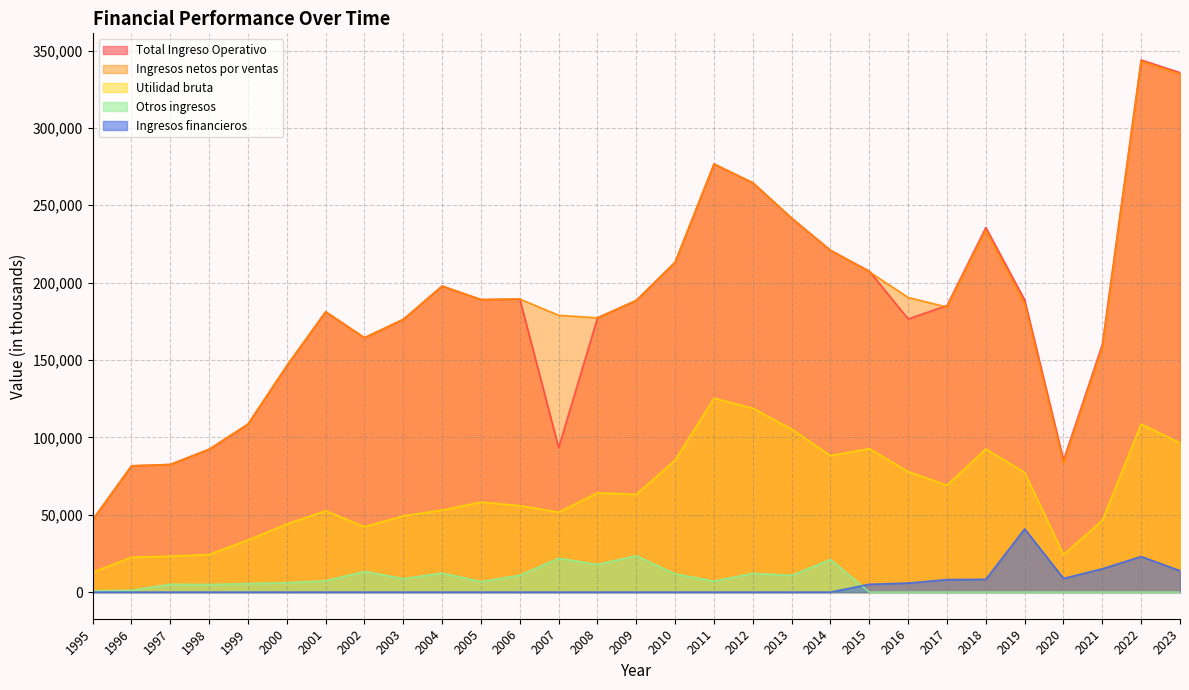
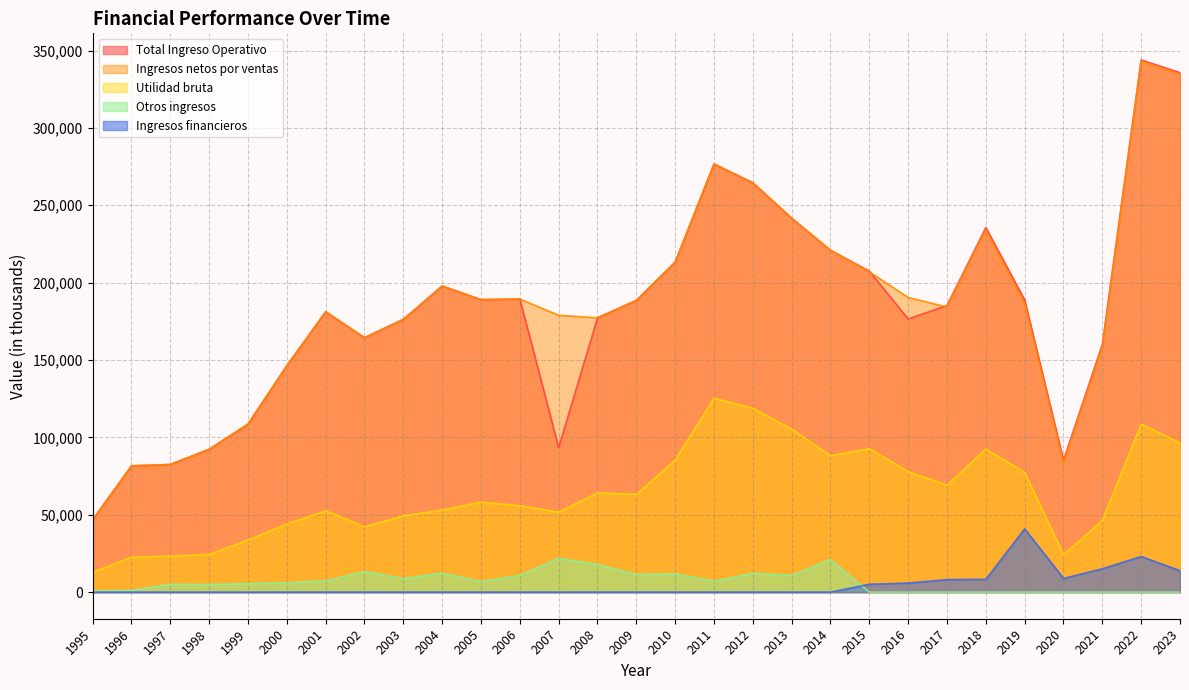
Otros ingresos, 2009: 23,000 -> 11,000
